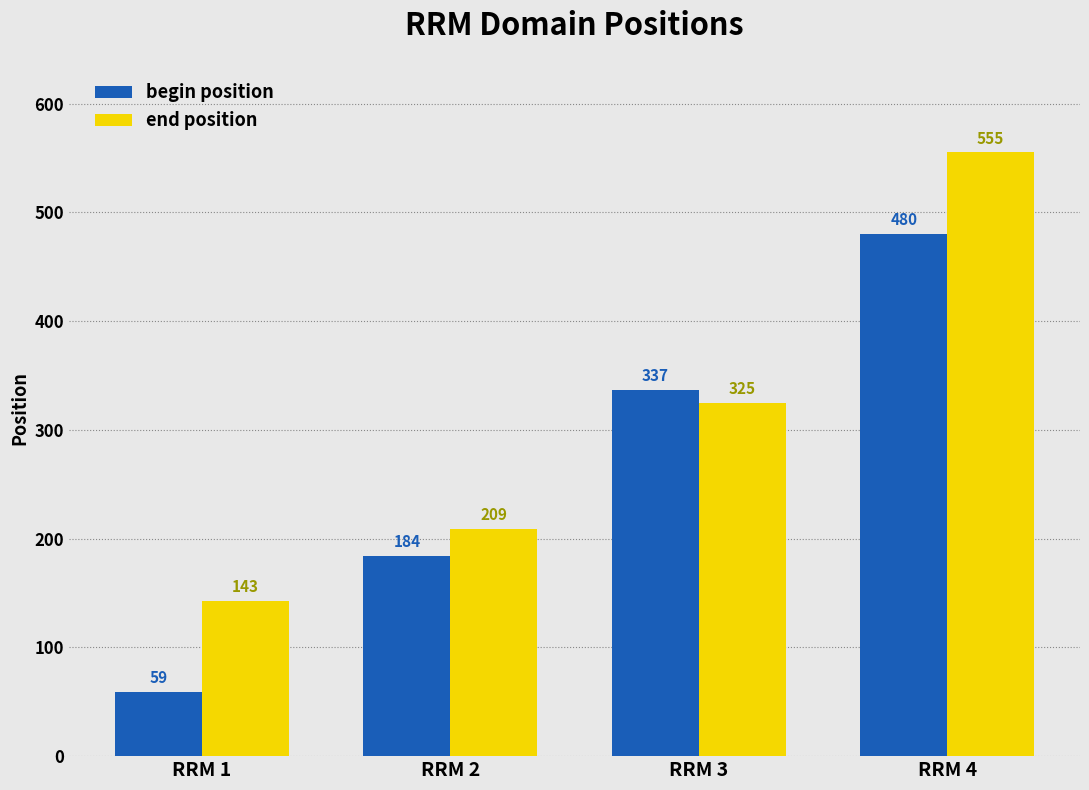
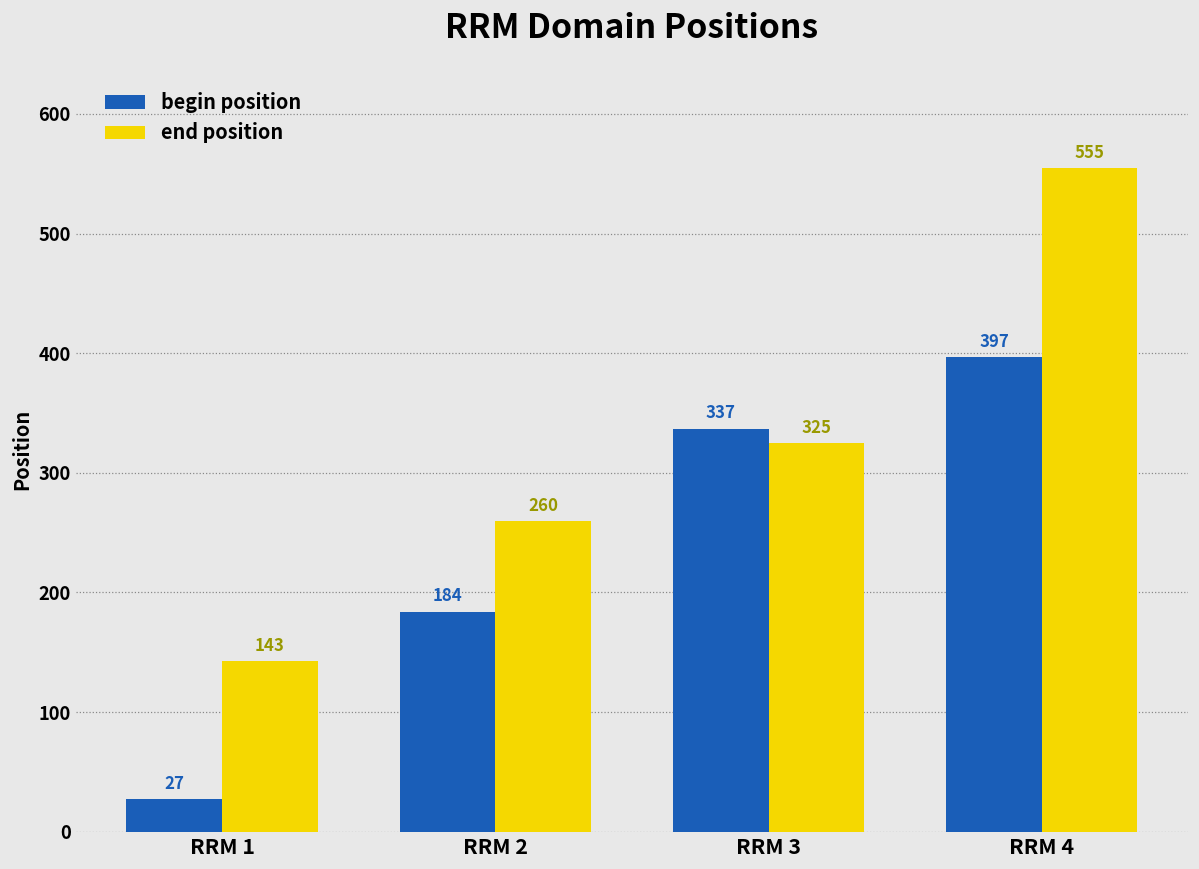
begin position, RRM 1: 59 -> 27
end position, RRM 2: 209 -> 260
begin position, RRM 4: 480 -> 397
